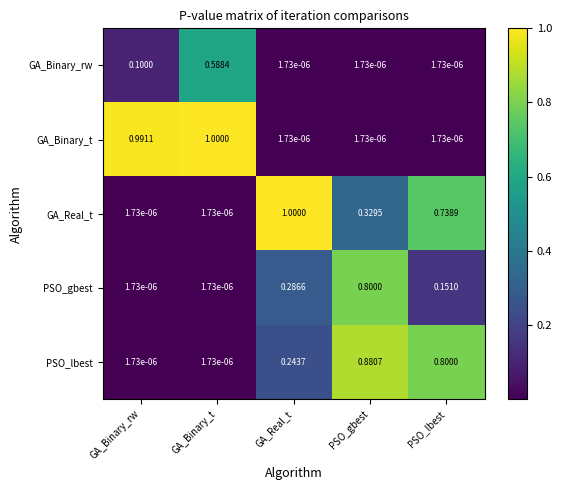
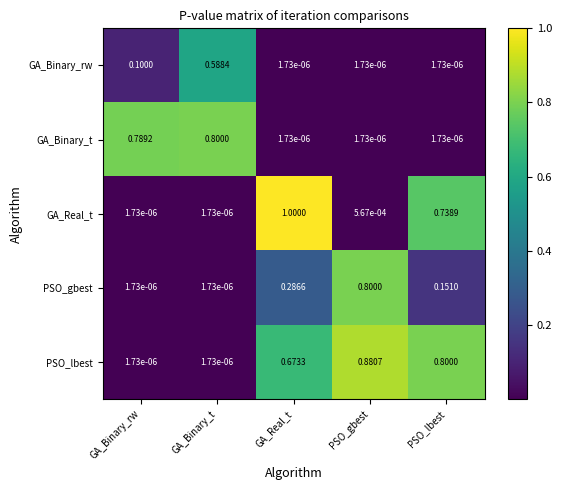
GA_Binary_t, GA_Binary_rw: 0.9911 -> 0.7892
GA_Binary_t, GA_Binary_t: 1.0000 -> 0.8000
GA_Real_t, PSO_gbest: 0.3295 -> 5.67e-04
PSO_lbest, GA_Real_t: 0.2437 -> 0.6733
